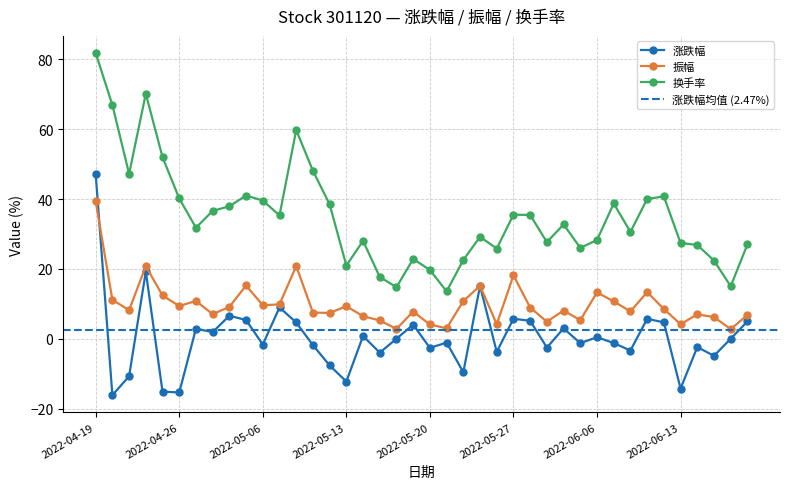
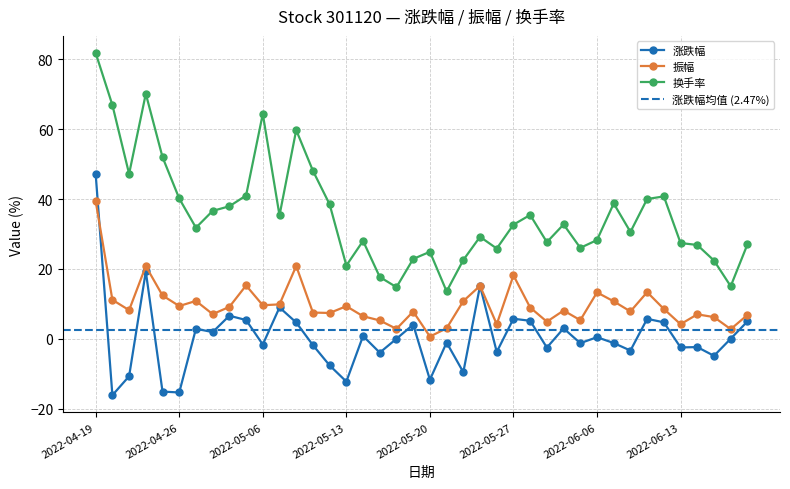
换手率, 2022-05-06: 40 -> 64
涨跌幅, 2022-05-20: -3 -> -12
振幅, 2022-05-20: 4 -> 1
换手率, 2022-05-20: 20 -> 25
换手率, 2022-05-27: 36 -> 33
涨跌幅, 2022-06-13: -14 -> -2
